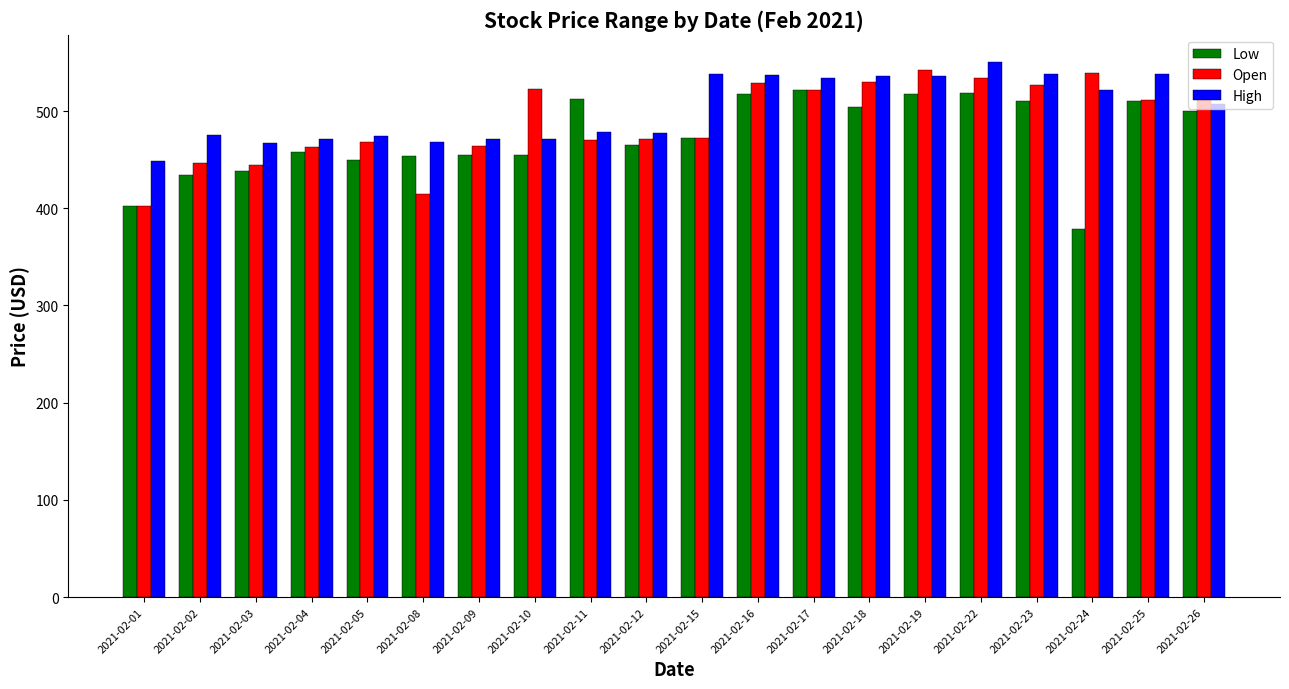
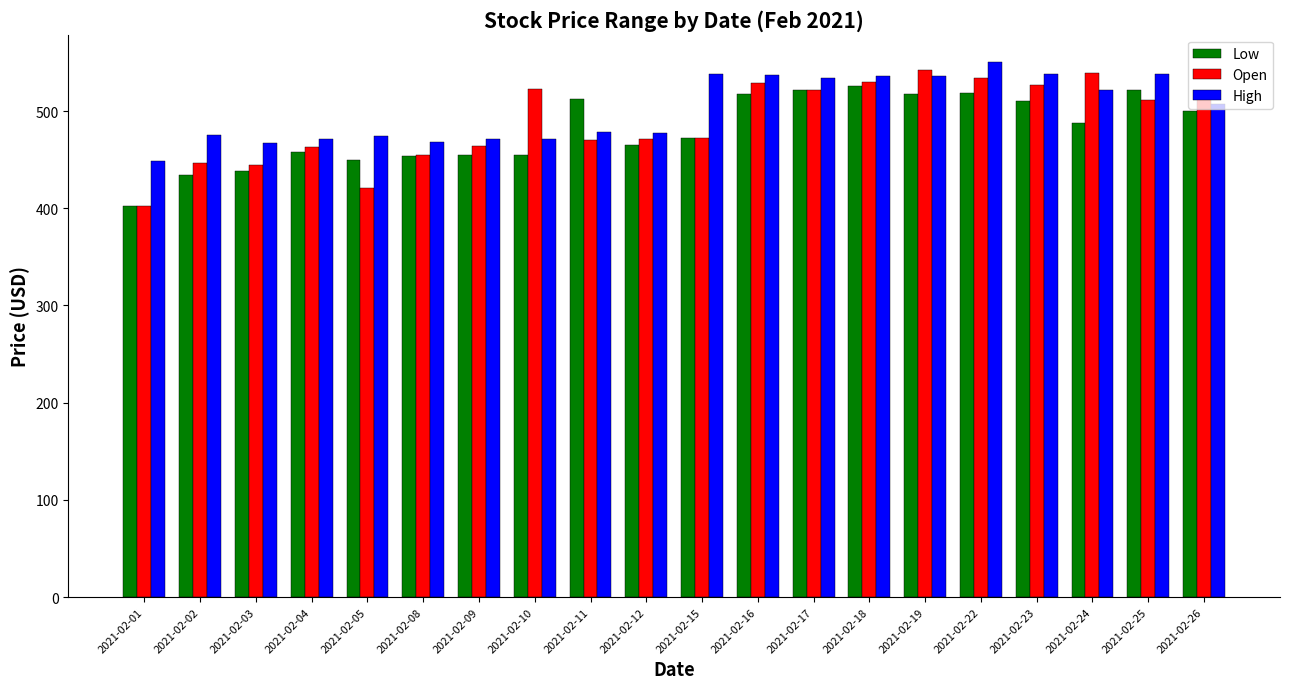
Open, 2021-02-05: 470 -> 420
Open, 2021-02-08: 420 -> 460
Low, 2021-02-18: 500 -> 530
Low, 2021-02-24: 380 -> 490
Low, 2021-02-25: 510 -> 520
